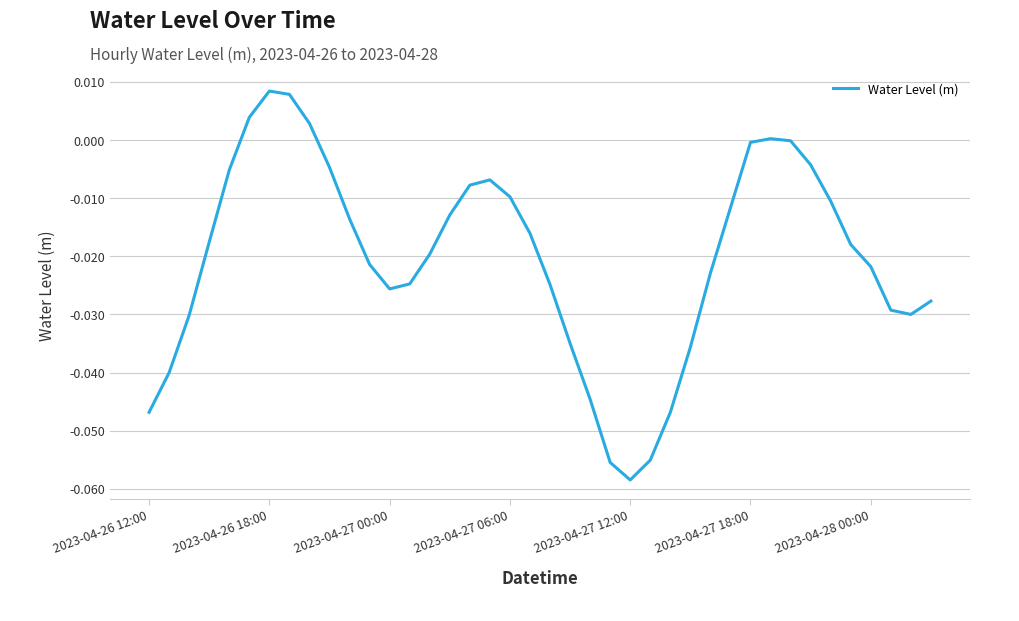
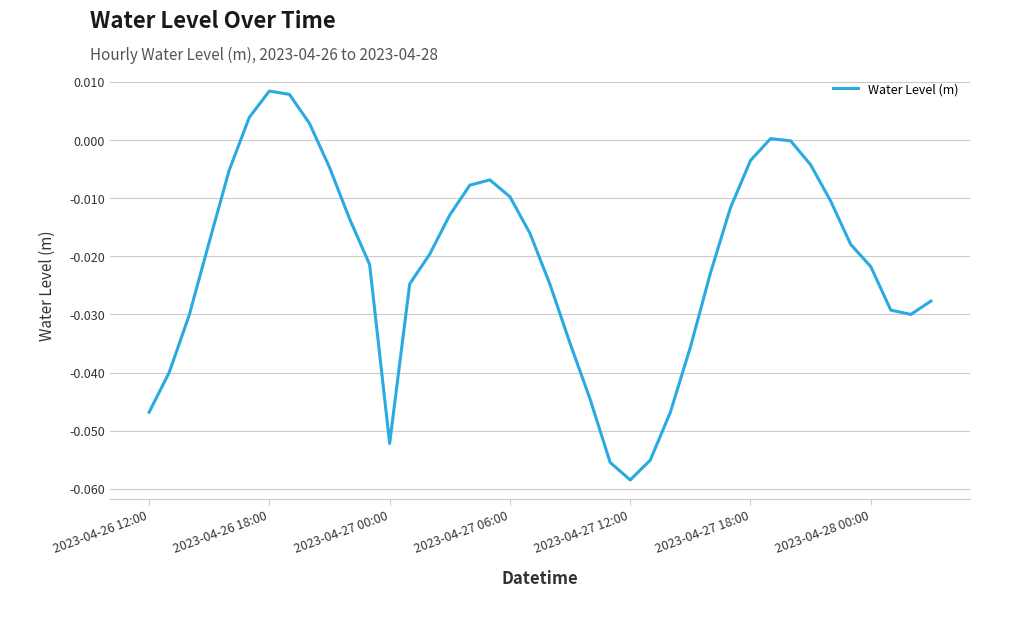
2023-04-27 00:00: -0.026 -> -0.052
2023-04-27 18:00: 0.000 -> -0.004
